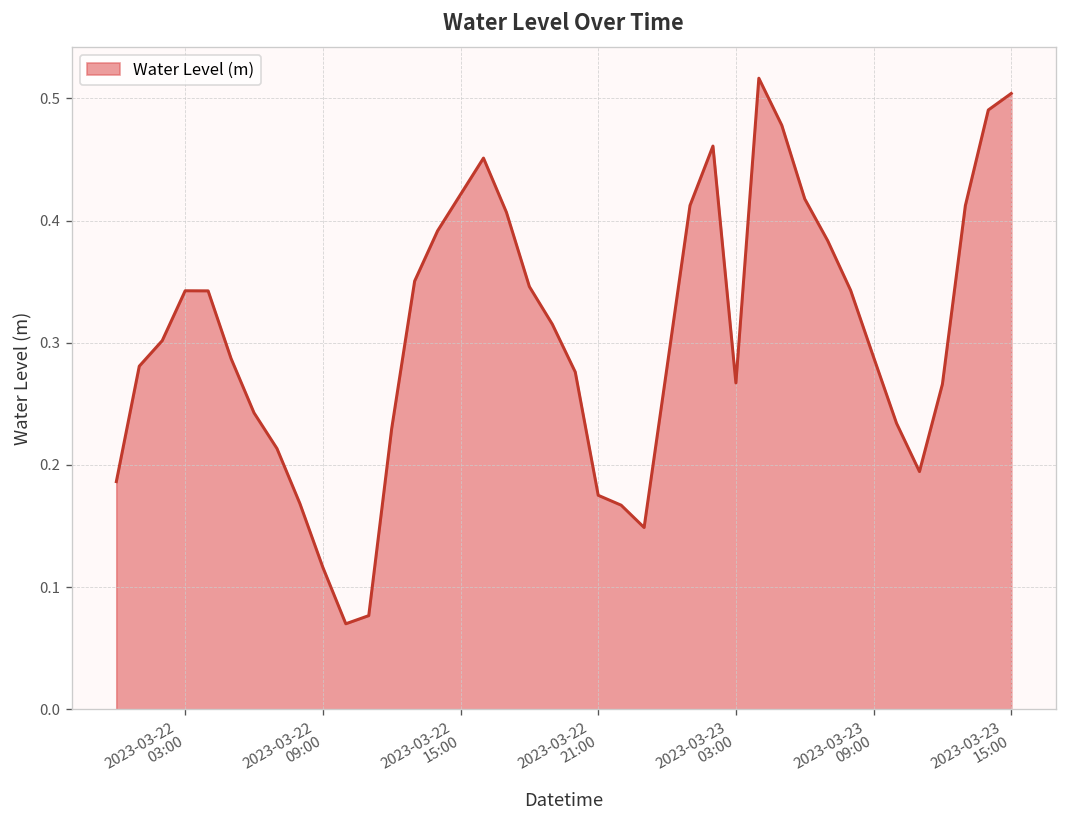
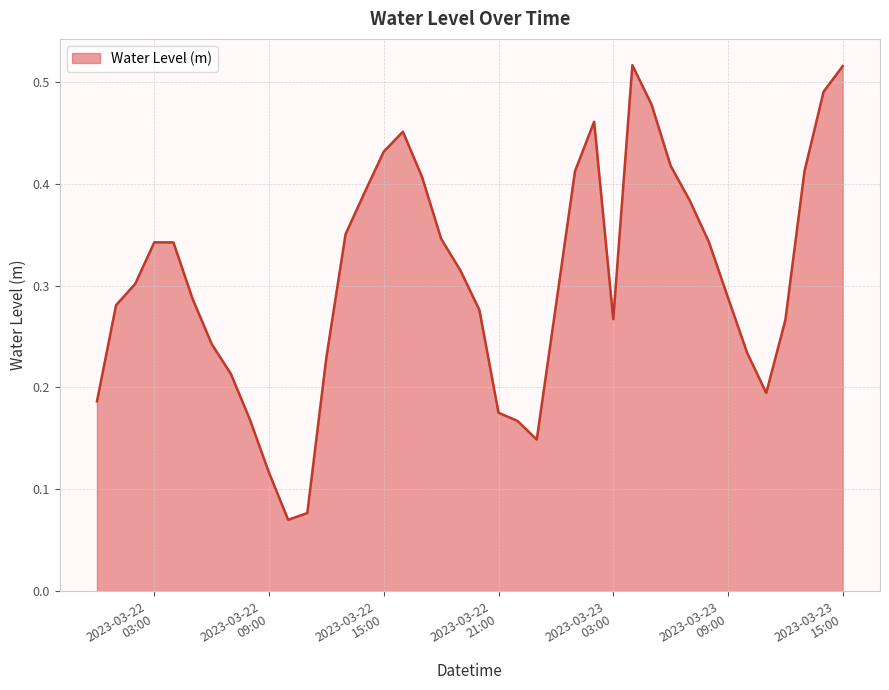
2023-03-22 15:00: 0.421 -> 0.432
2023-03-23 15:00: 0.504 -> 0.516
